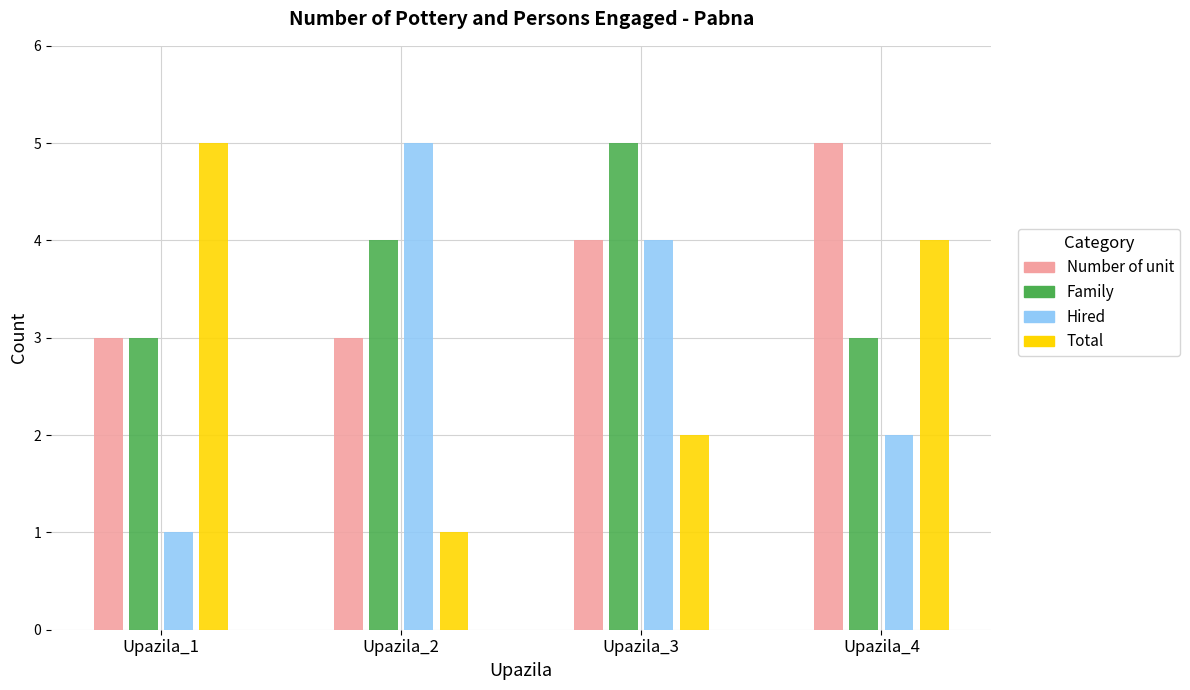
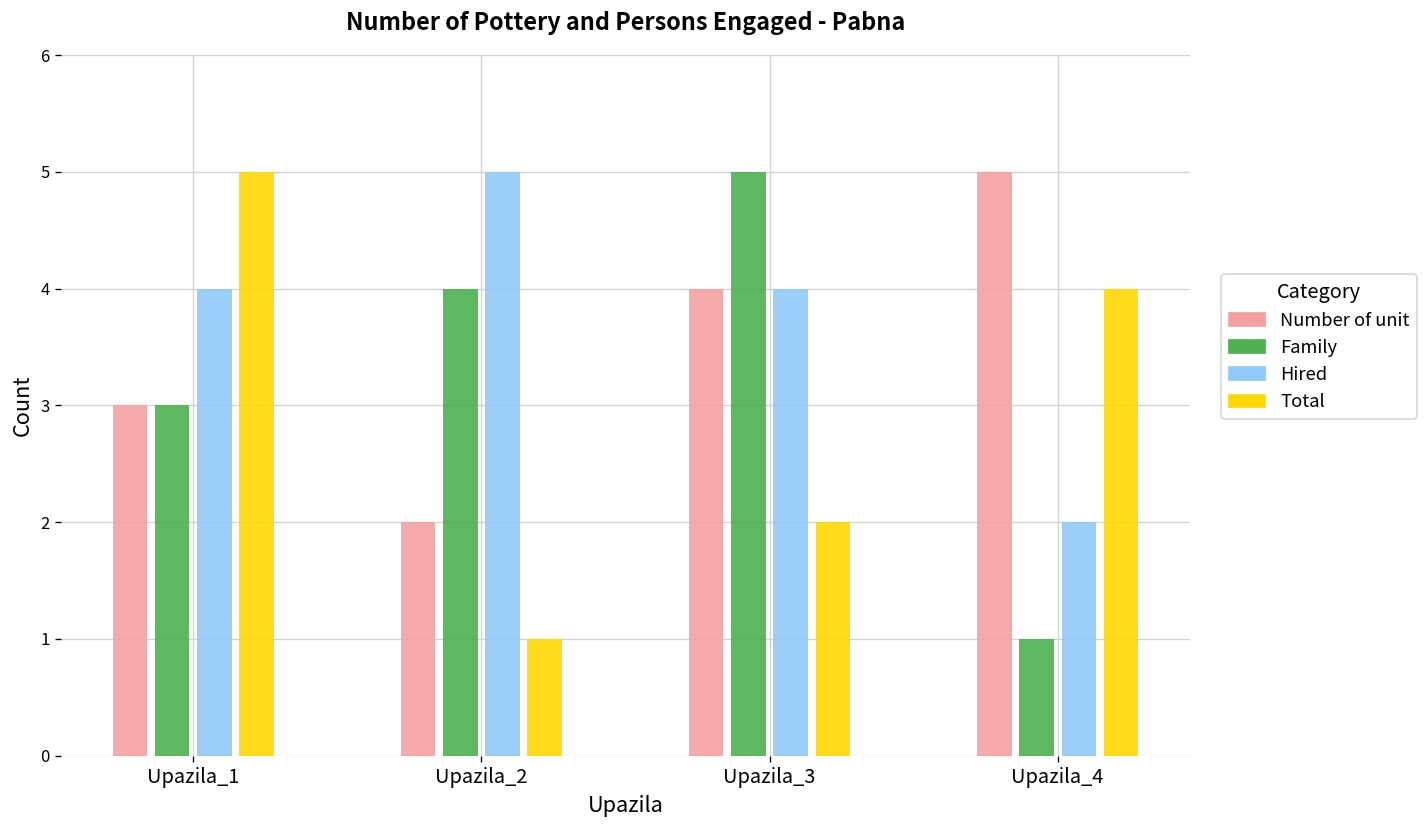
Hired, Upazila_1: 1 -> 4
Number of unit, Upazila_2: 3 -> 2
Family, Upazila_4: 3 -> 1
